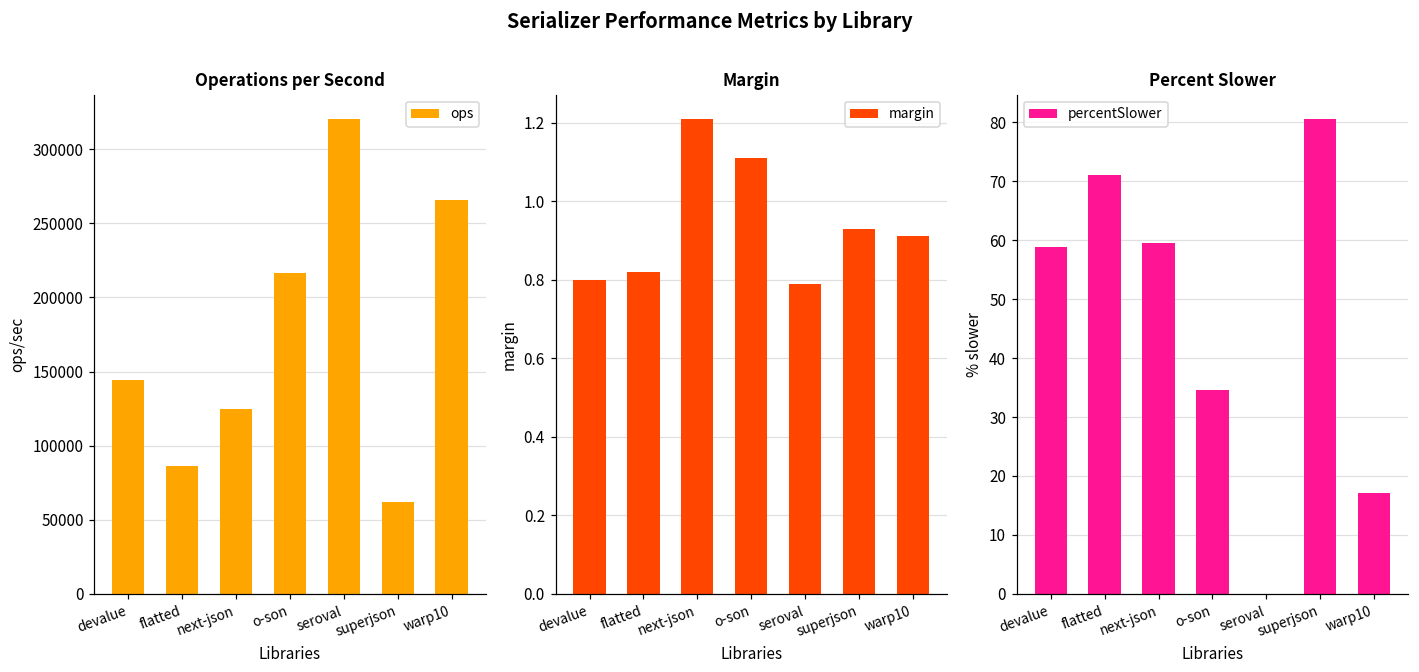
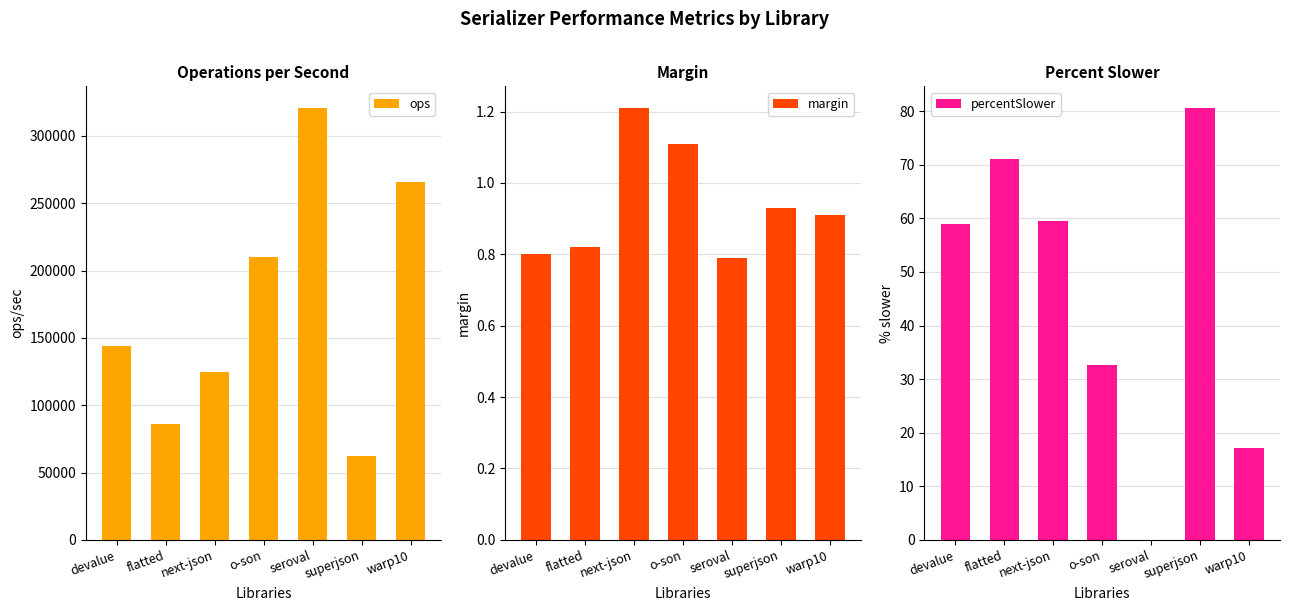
Operations per Second, o-son: 216000 -> 210000
Percent Slower, o-son: 35 -> 33
